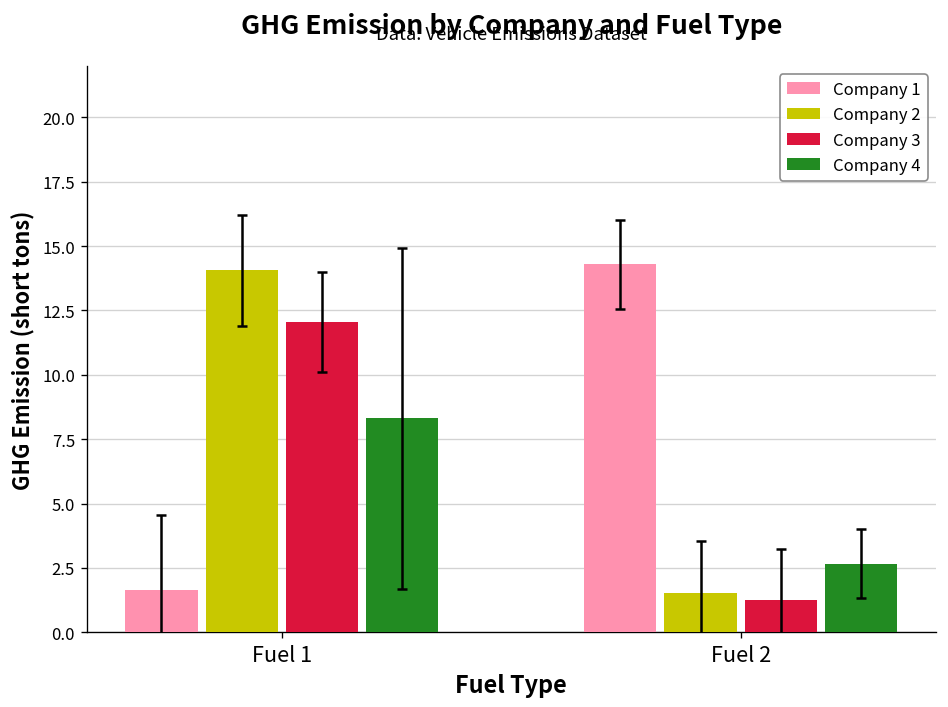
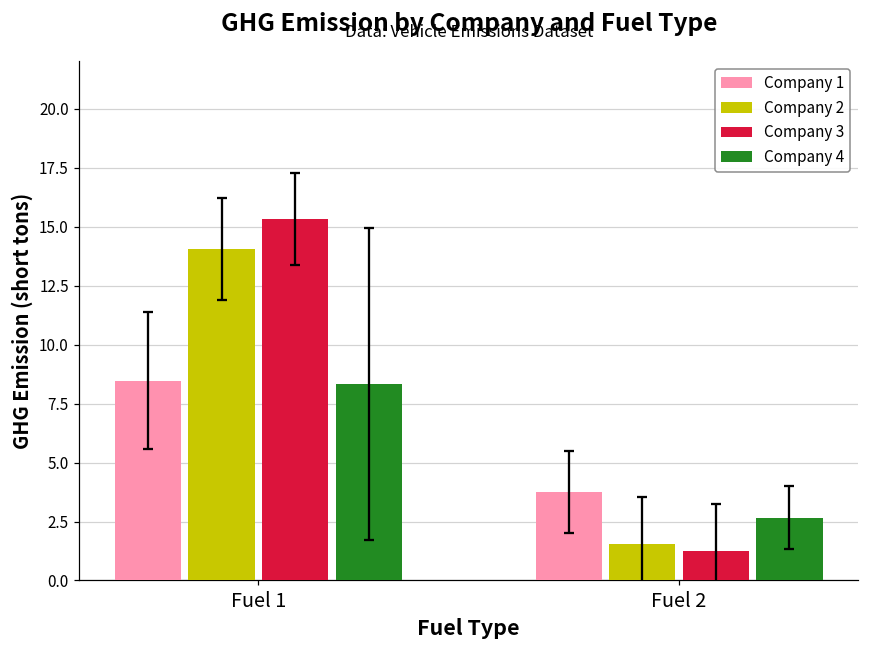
Company 1, Fuel 1: 1.6 -> 8.5
Company 3, Fuel 1: 12.1 -> 15.3
Company 1, Fuel 2: 14.3 -> 3.7
